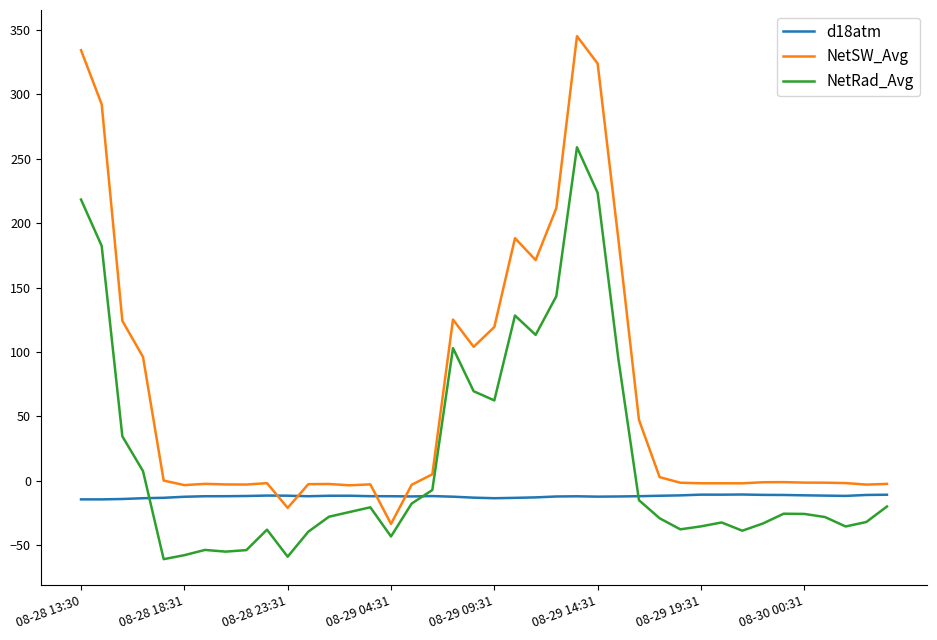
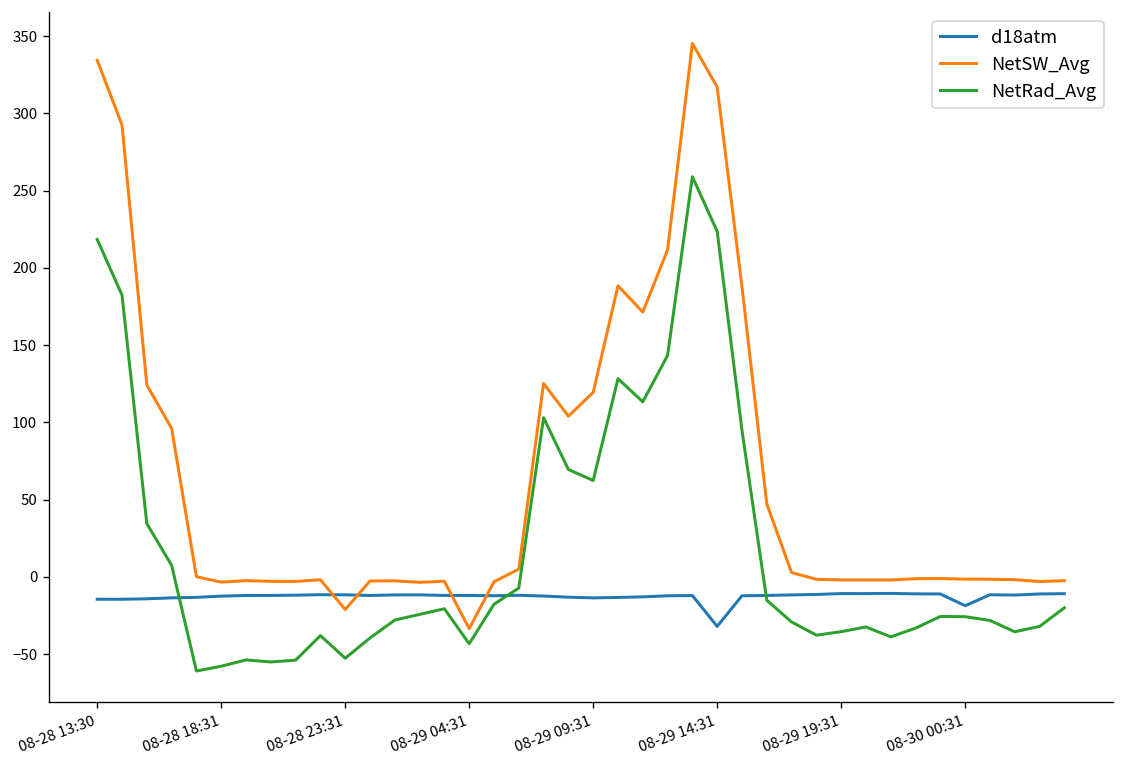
NetRad_Avg, 08-28 23:31: -59 -> -53
d18atm, 08-29 14:31: -12 -> -32
NetSW_Avg, 08-29 14:31: 324 -> 317
d18atm, 08-30 00:31: -11 -> -19
